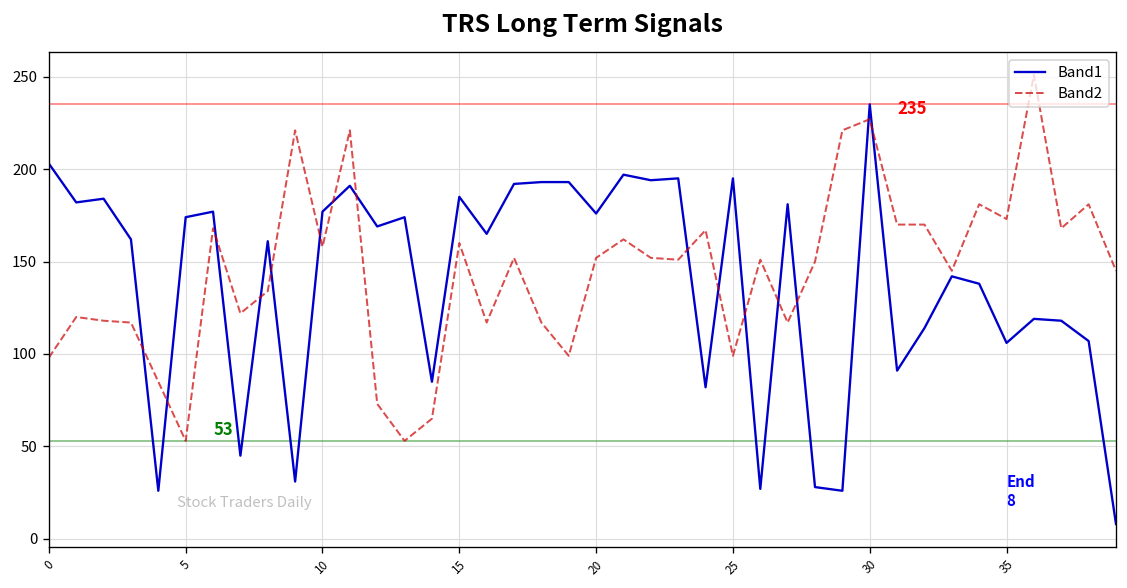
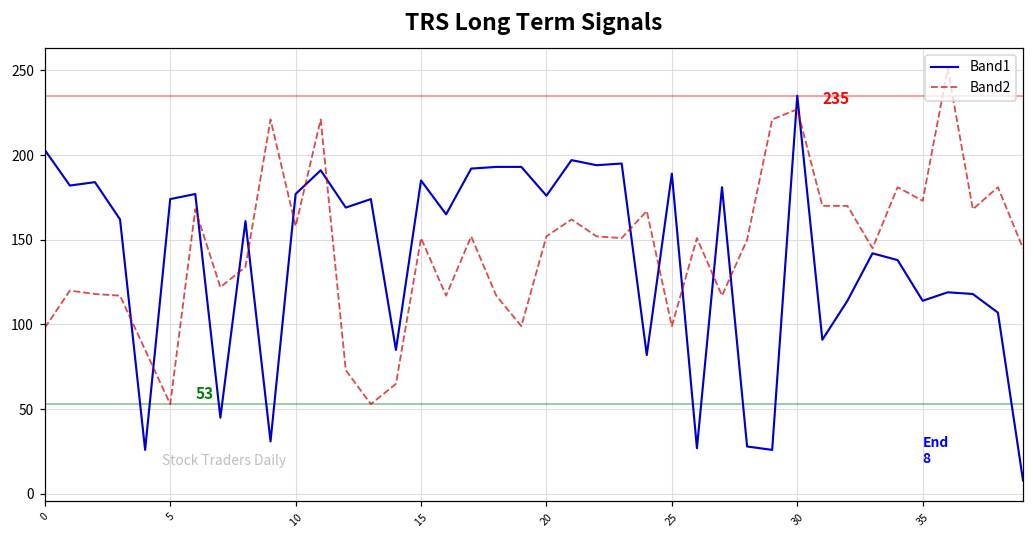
Band2, 15: 160 -> 151
Band1, 25: 195 -> 189
Band1, 35: 106 -> 114
